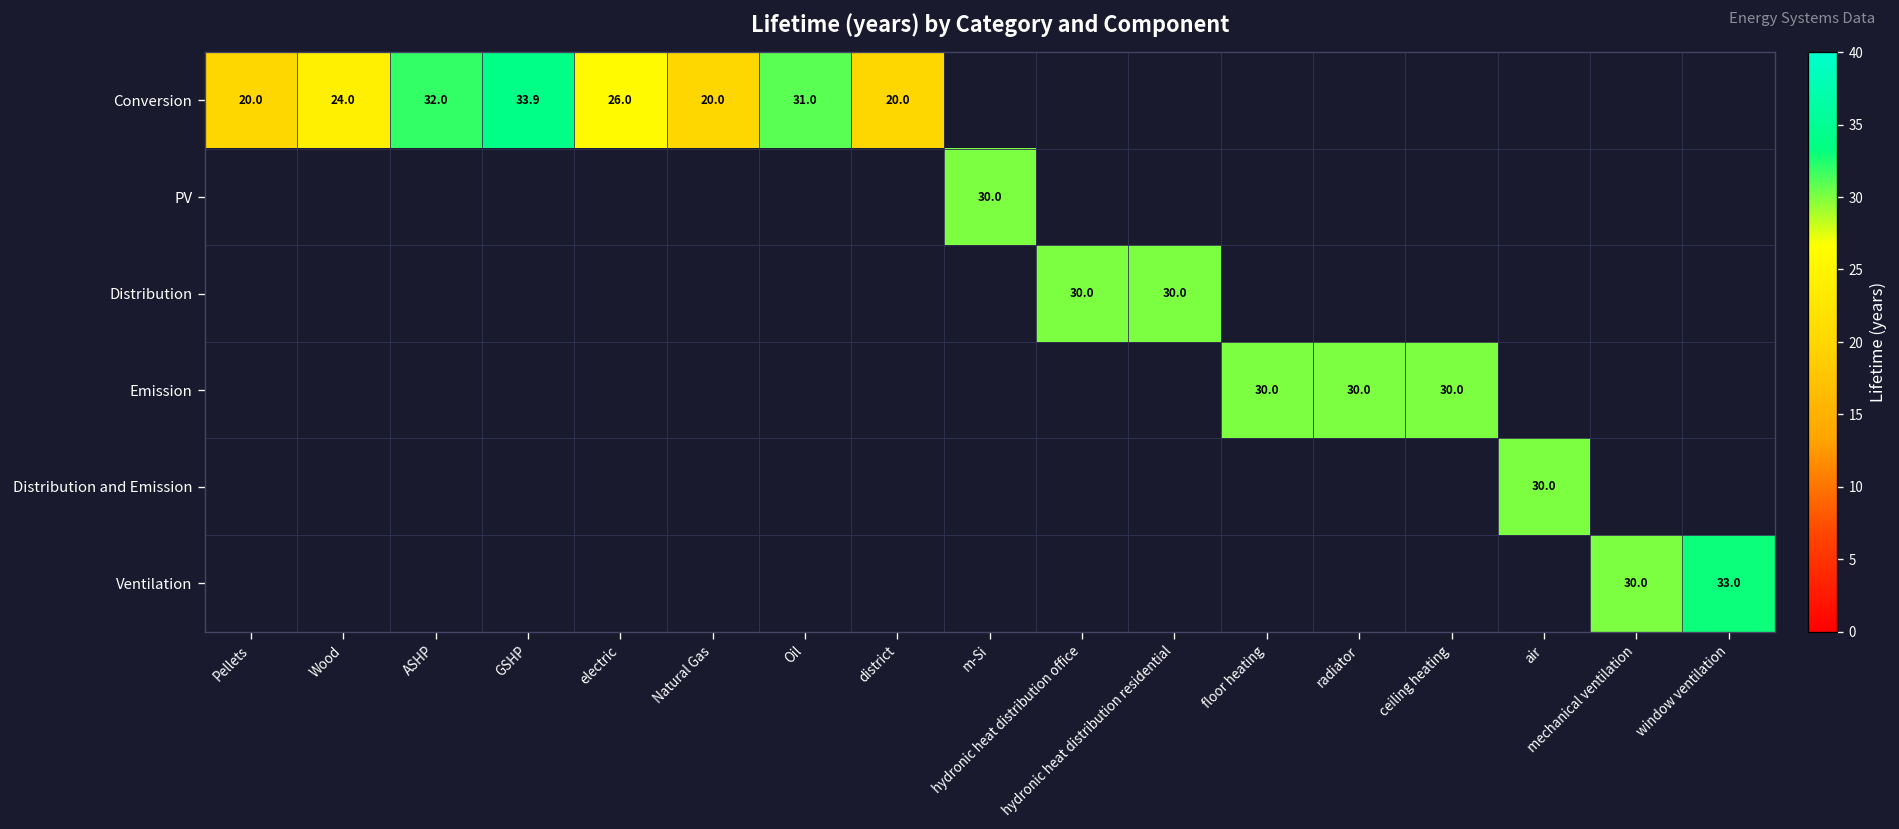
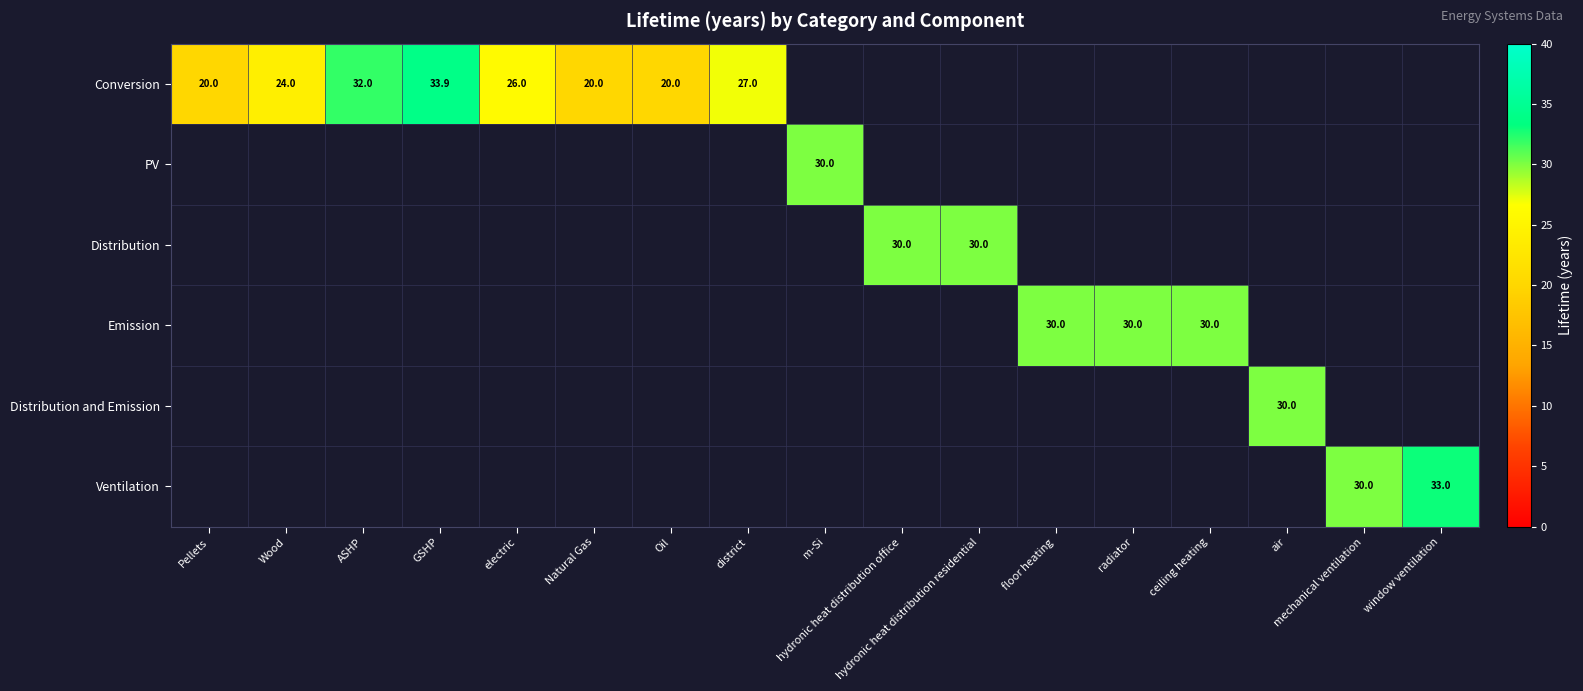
Conversion, Oil: 31.0 -> 20.0
Conversion, district: 20.0 -> 27.0
